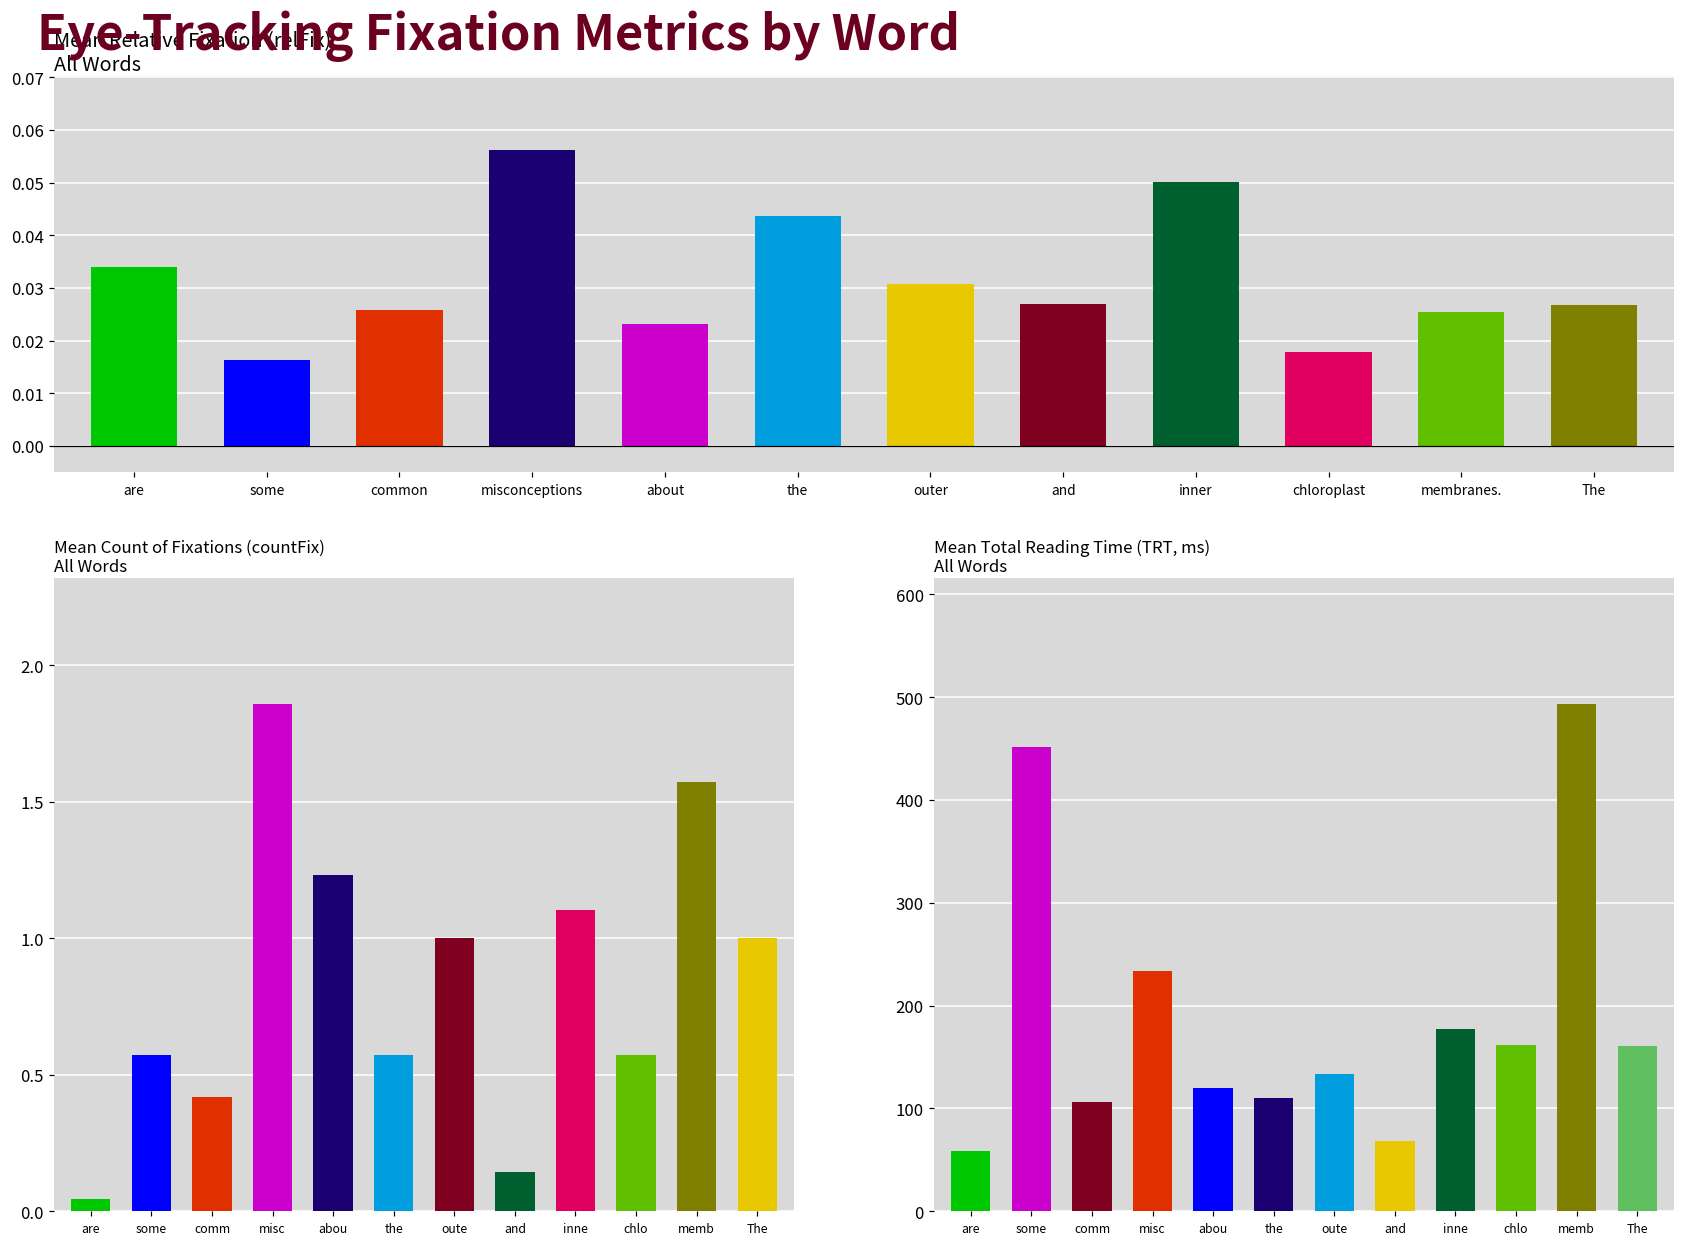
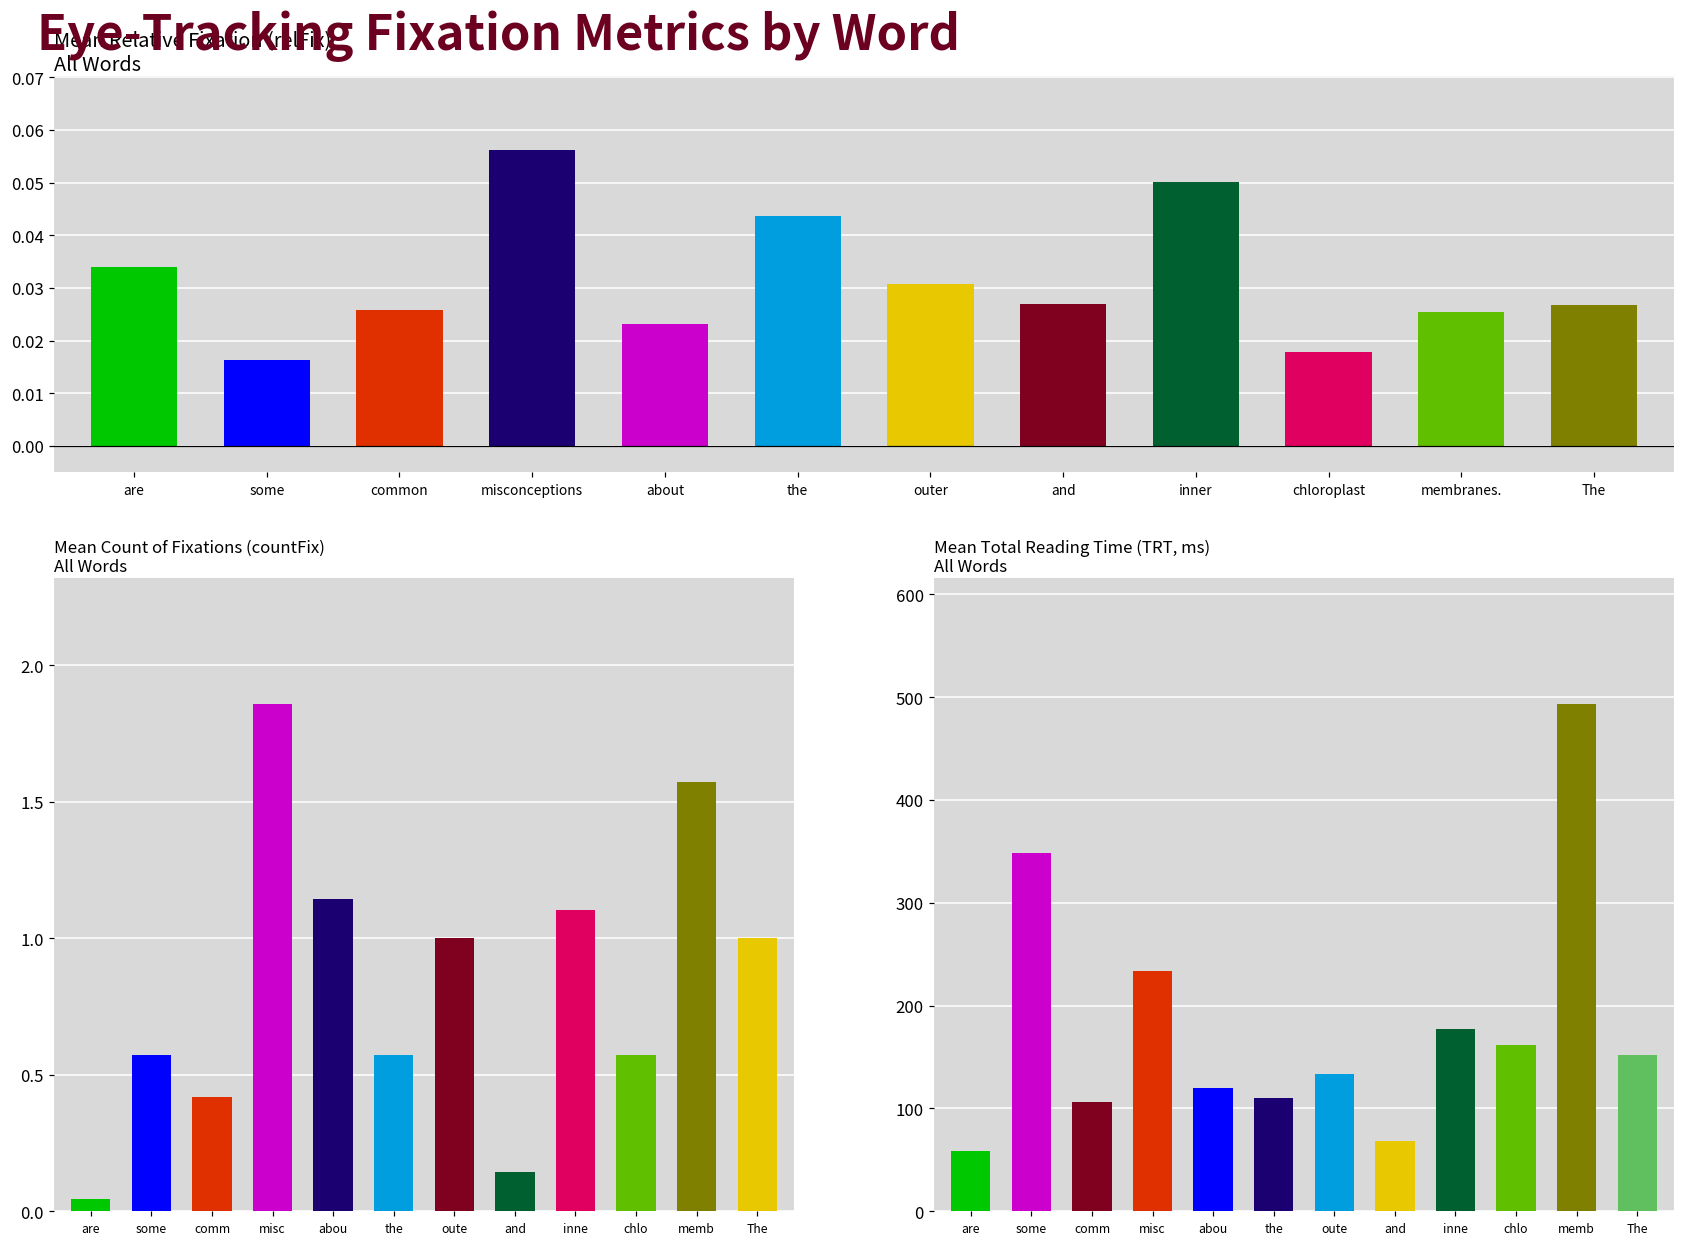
Mean Count of Fixations (countFix) All Words, abou: 1.23 -> 1.14
Mean Total Reading Time (TRT, ms) All Words, some: 450 -> 350
Mean Total Reading Time (TRT, ms) All Words, The: 160 -> 150
